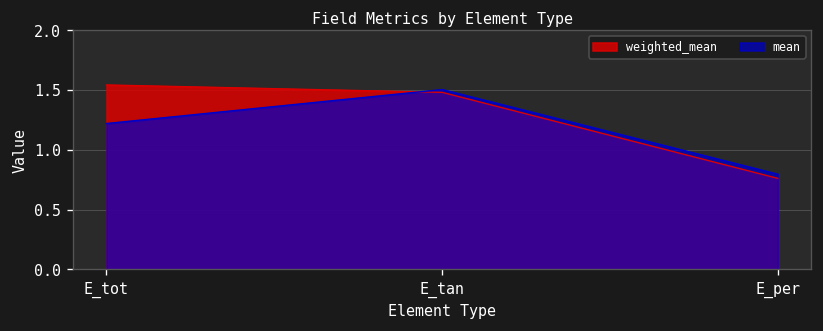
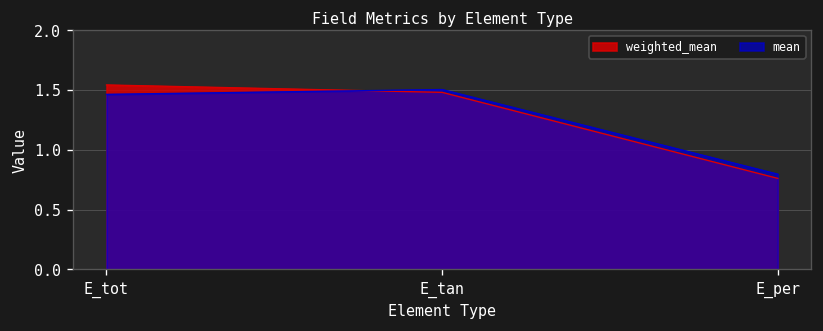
mean, E_tot: 1.2 -> 1.5
